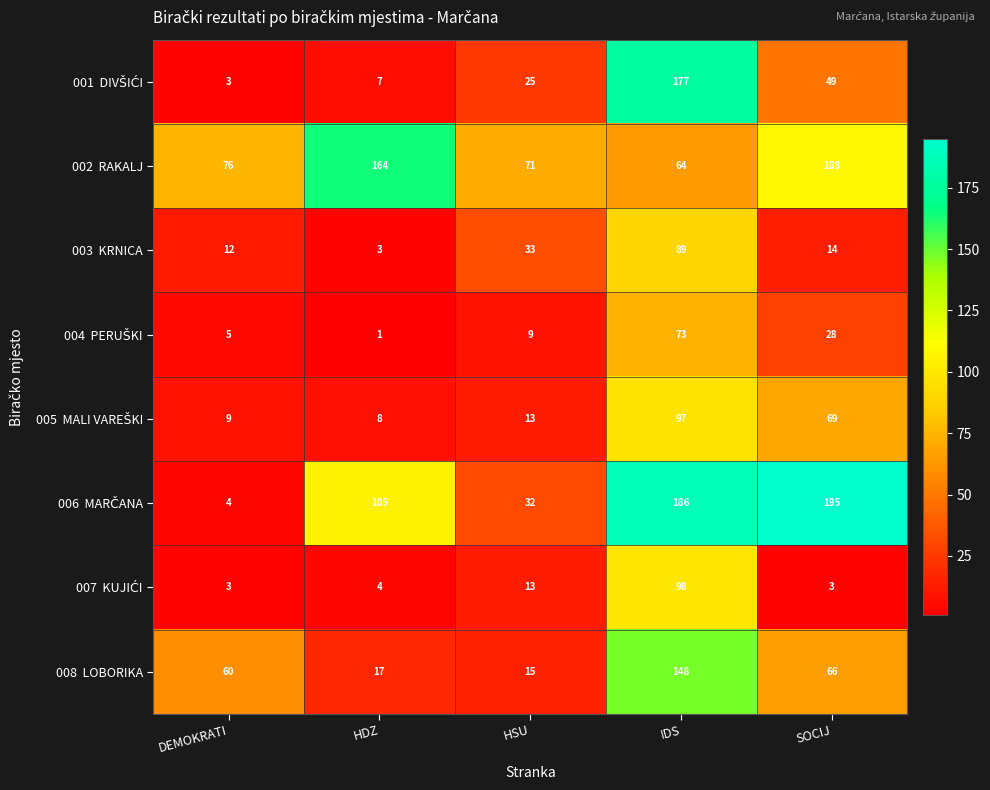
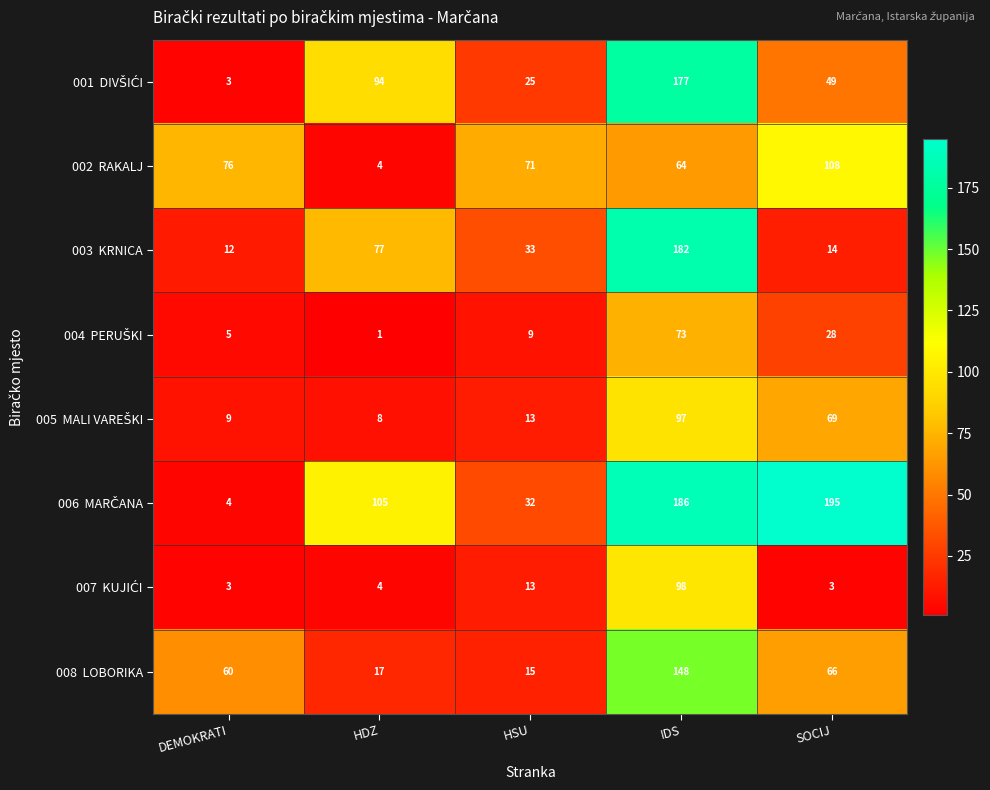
001 DIVŠIĆI, HDZ: 7 -> 94
002 RAKALJ, HDZ: 164 -> 4
003 KRNICA, HDZ: 3 -> 77
003 KRNICA, IDS: 89 -> 182
